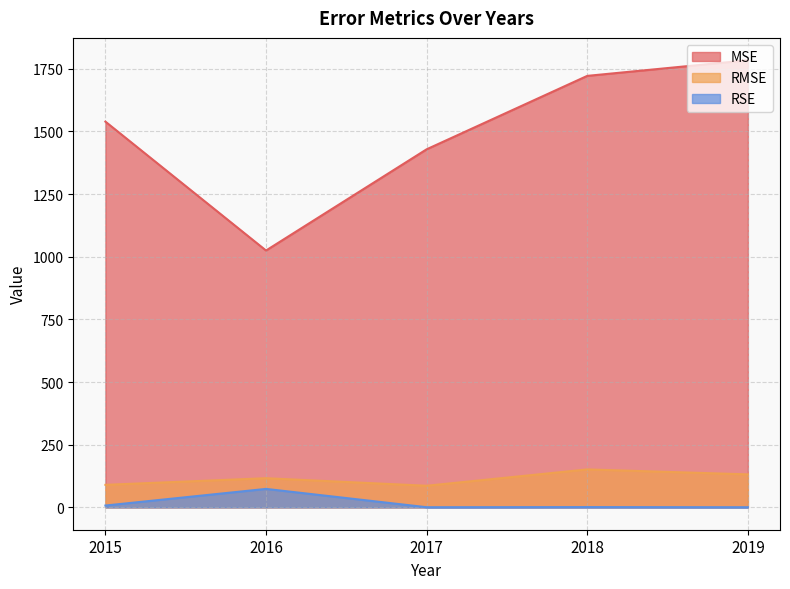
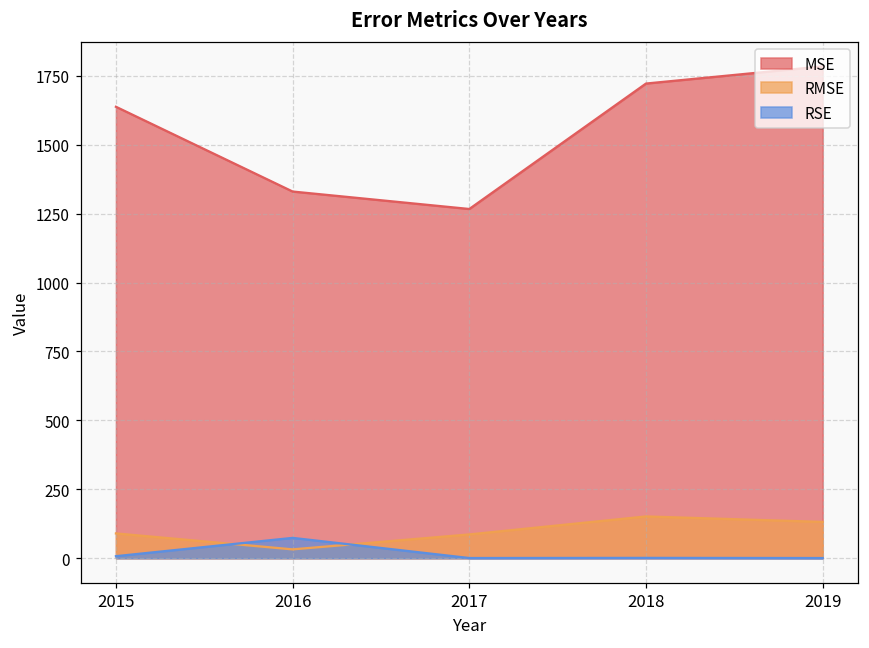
MSE, 2015: 1540 -> 1640
MSE, 2016: 1020 -> 1330
RMSE, 2016: 120 -> 30
MSE, 2017: 1430 -> 1270
